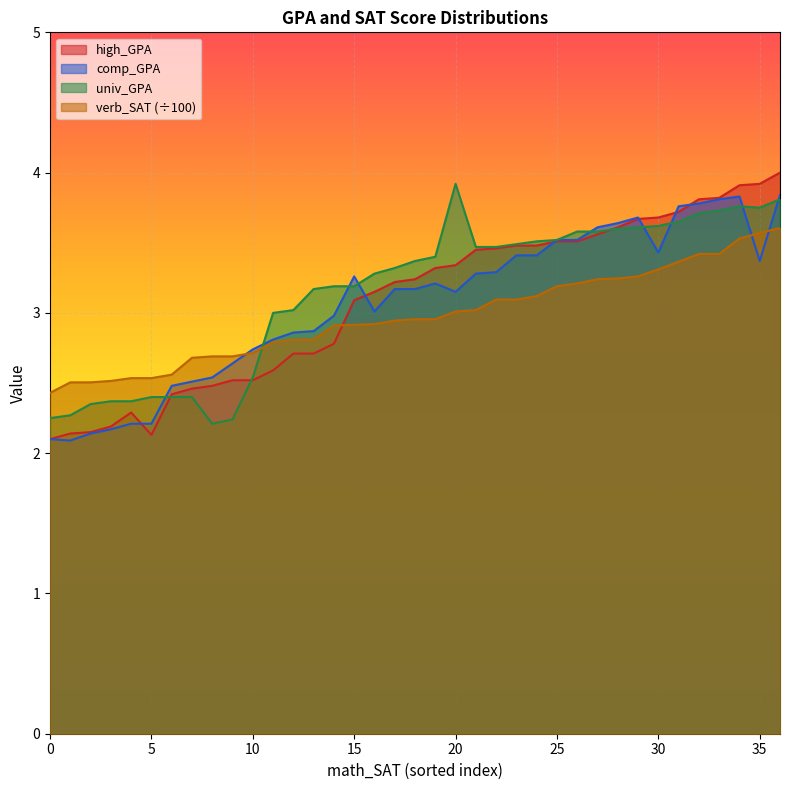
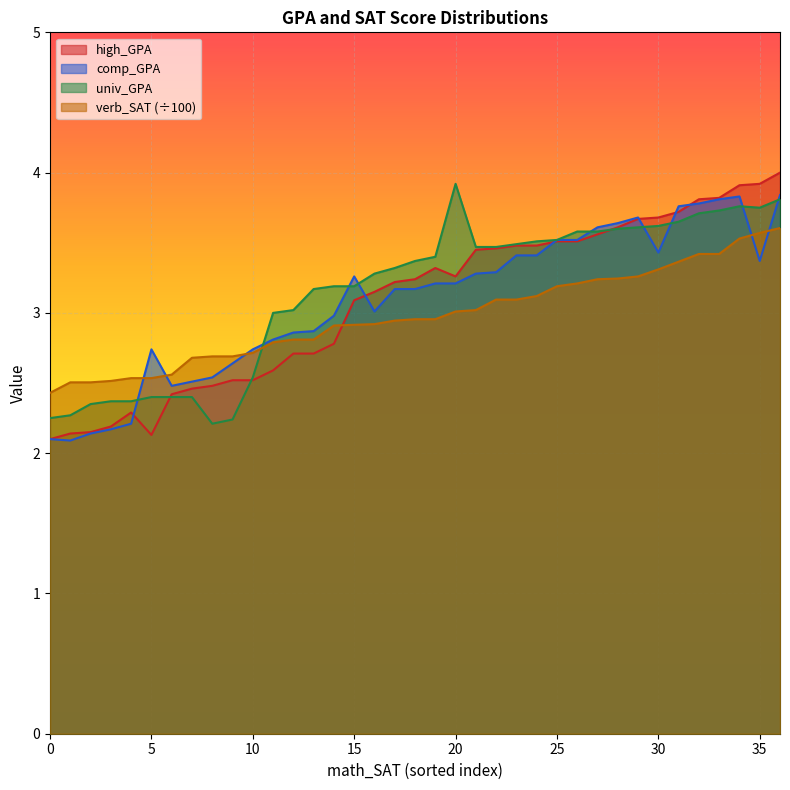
comp_GPA, 5: 2.21 -> 2.74
high_GPA, 20: 3.34 -> 3.26
comp_GPA, 20: 3.15 -> 3.21
